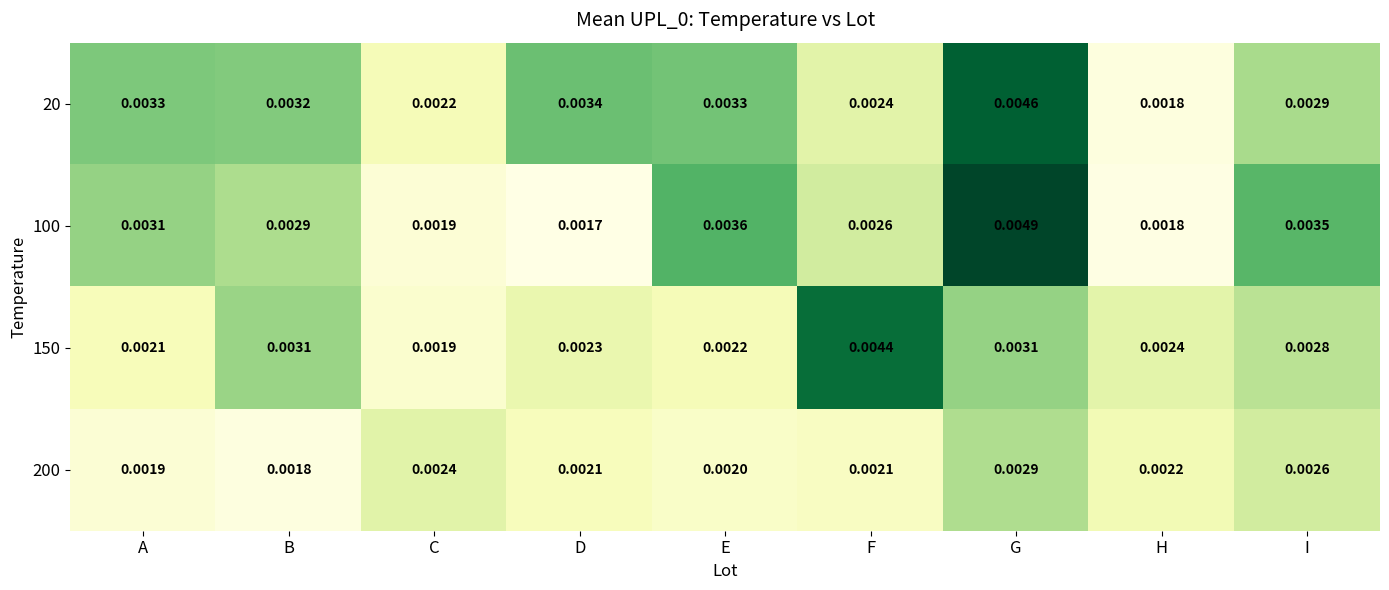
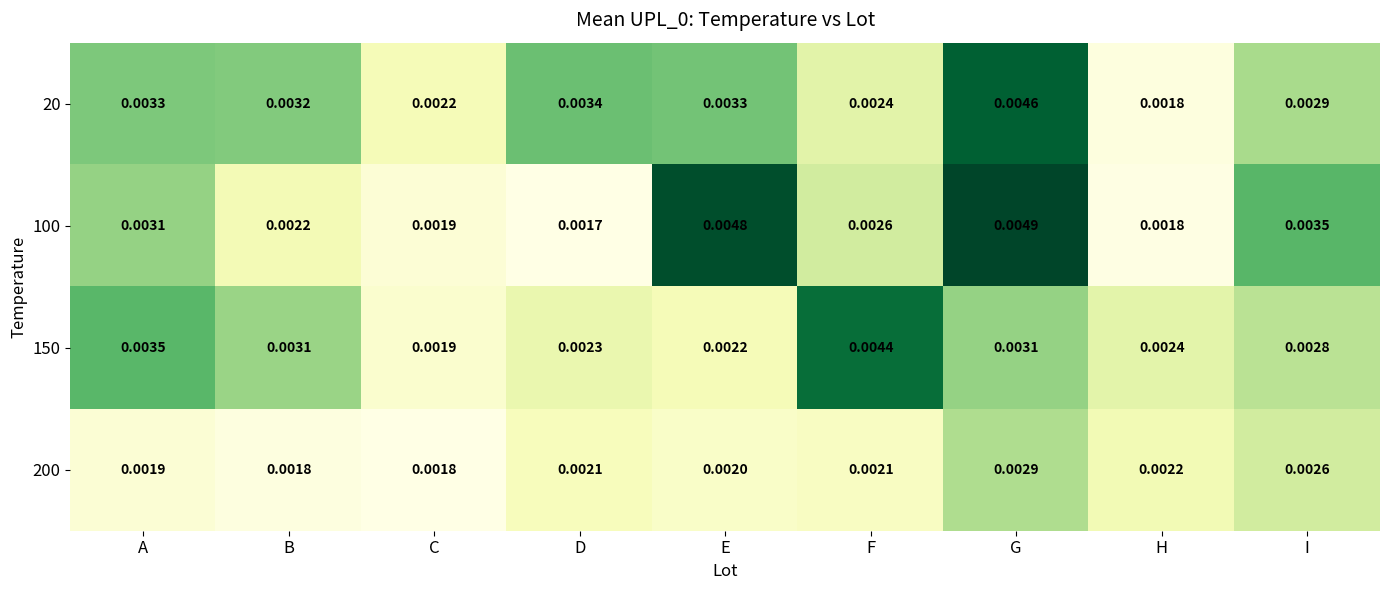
100, B: 0.0029 -> 0.0022
100, E: 0.0036 -> 0.0048
150, A: 0.0021 -> 0.0035
200, C: 0.0024 -> 0.0018
